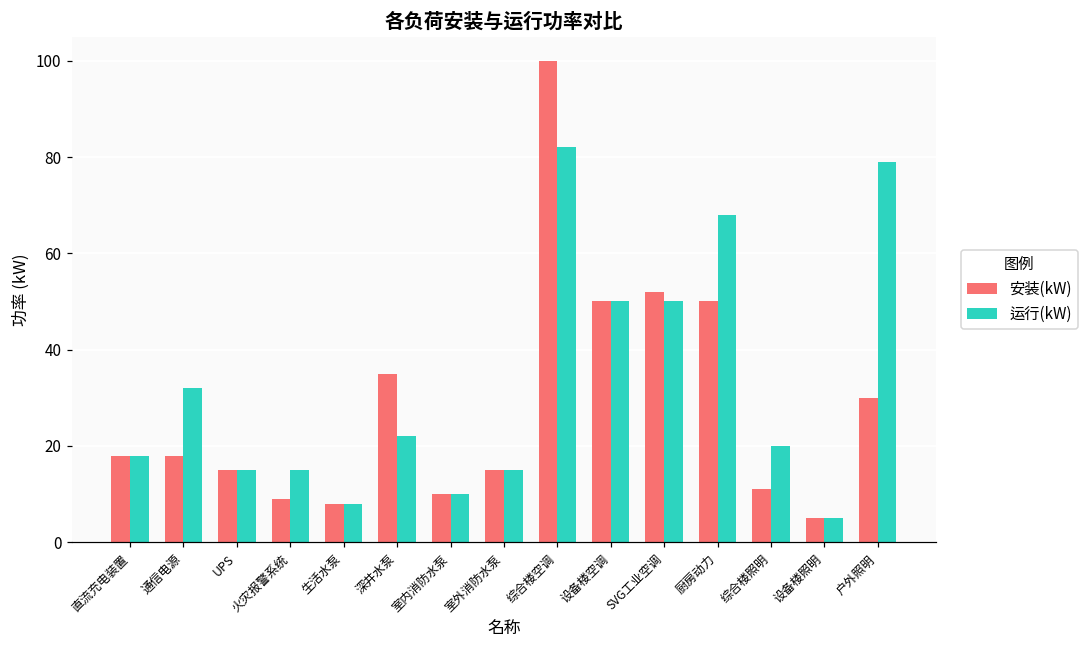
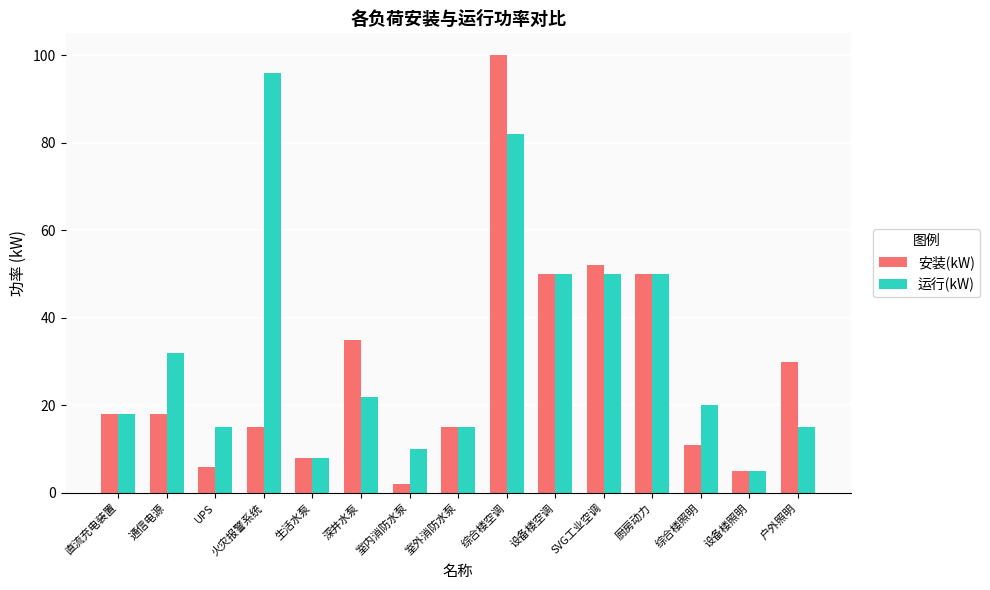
安装(kW), UPS: 15 -> 6
安装(kW), 火灾报警系统: 9 -> 15
运行(kW), 火灾报警系统: 15 -> 96
安装(kW), 室内消防水泵: 10 -> 2
运行(kW), 厨房动力: 68 -> 50
运行(kW), 户外照明: 79 -> 15
